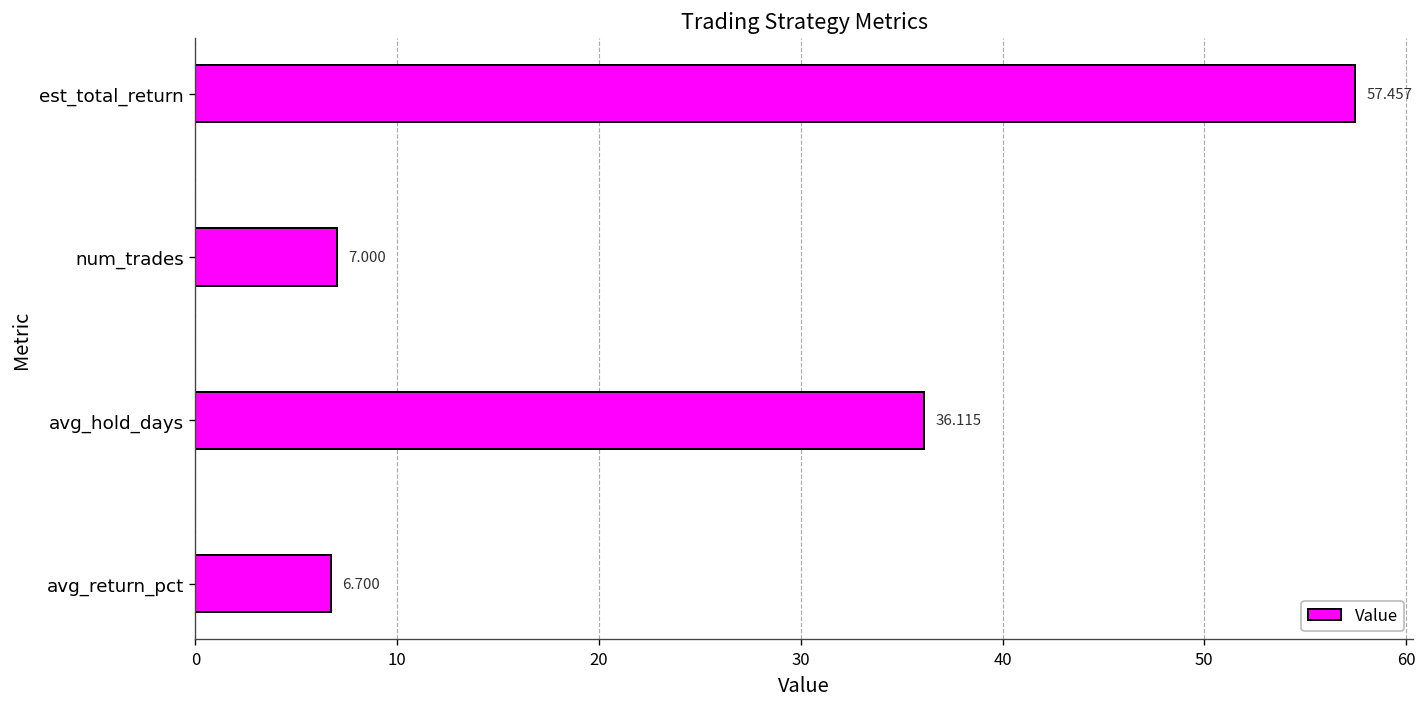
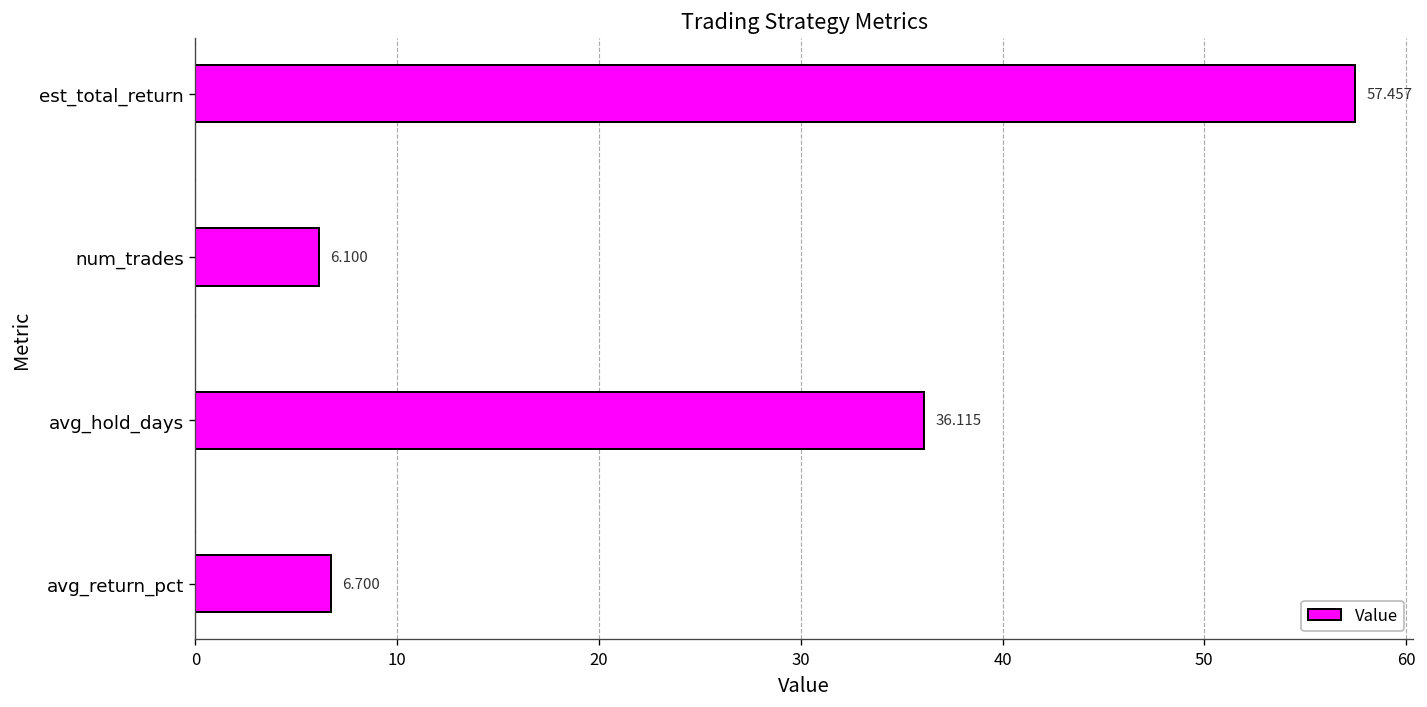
num_trades: 7.000 -> 6.100
